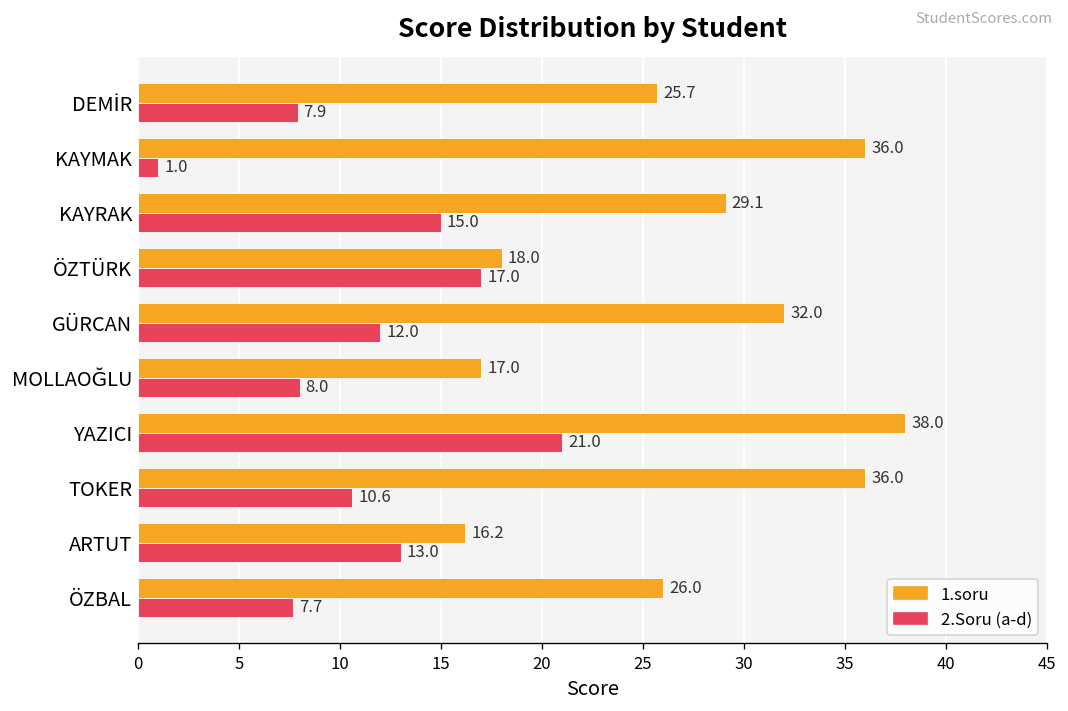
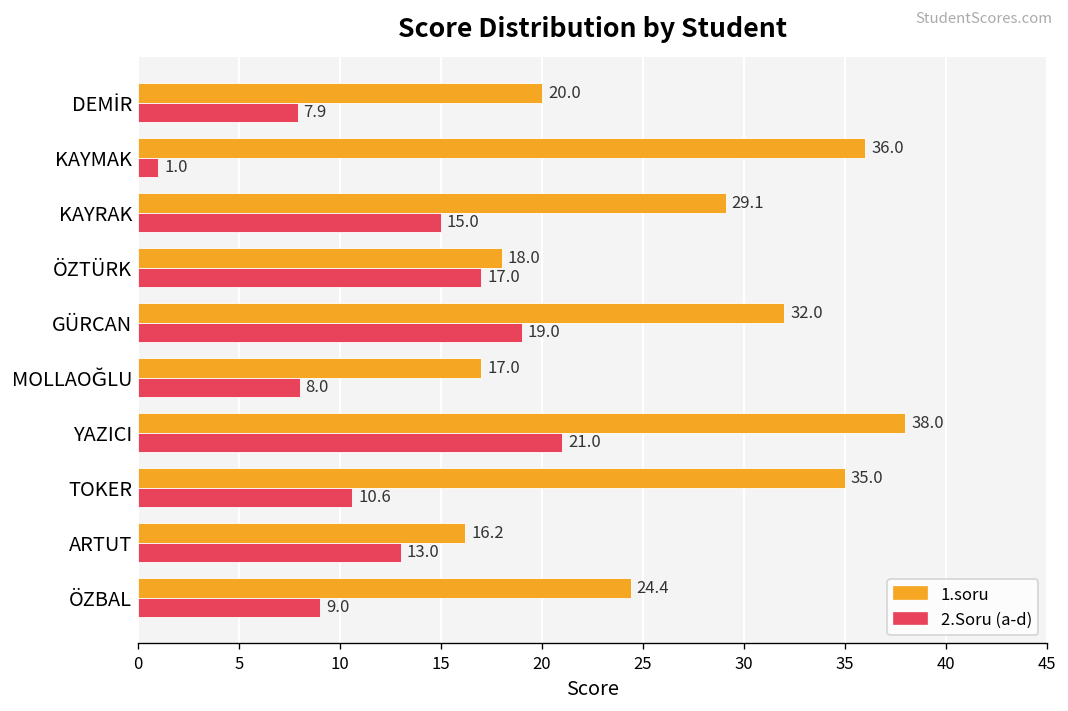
1.soru, DEMİR: 25.7 -> 20.0
2.Soru (a-d), GÜRCAN: 12.0 -> 19.0
1.soru, TOKER: 36.0 -> 35.0
1.soru, ÖZBAL: 26.0 -> 24.4
2.Soru (a-d), ÖZBAL: 7.7 -> 9.0
